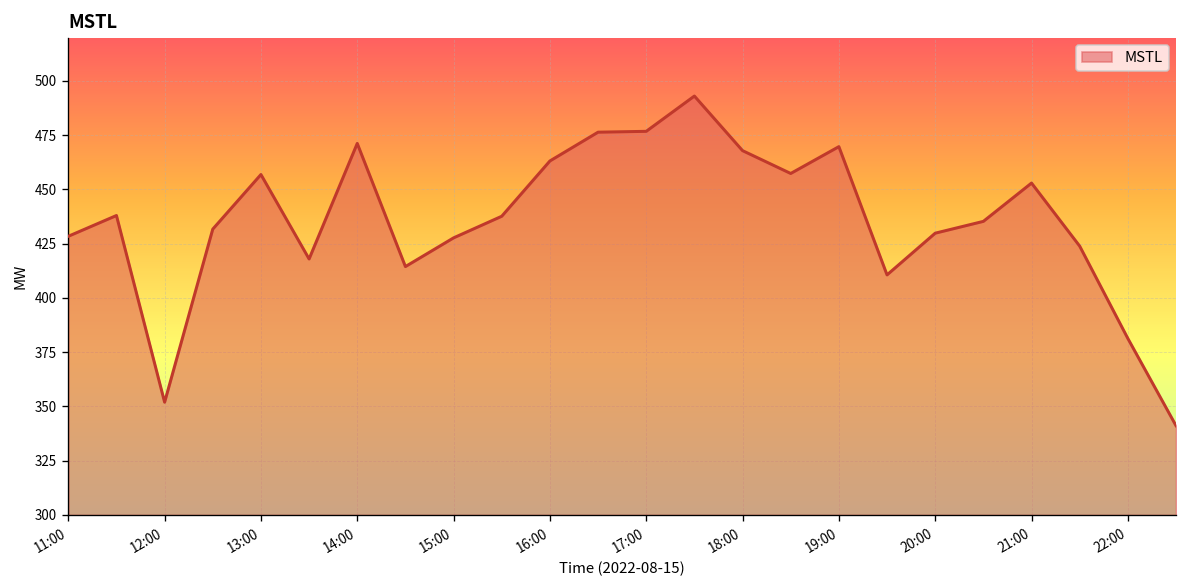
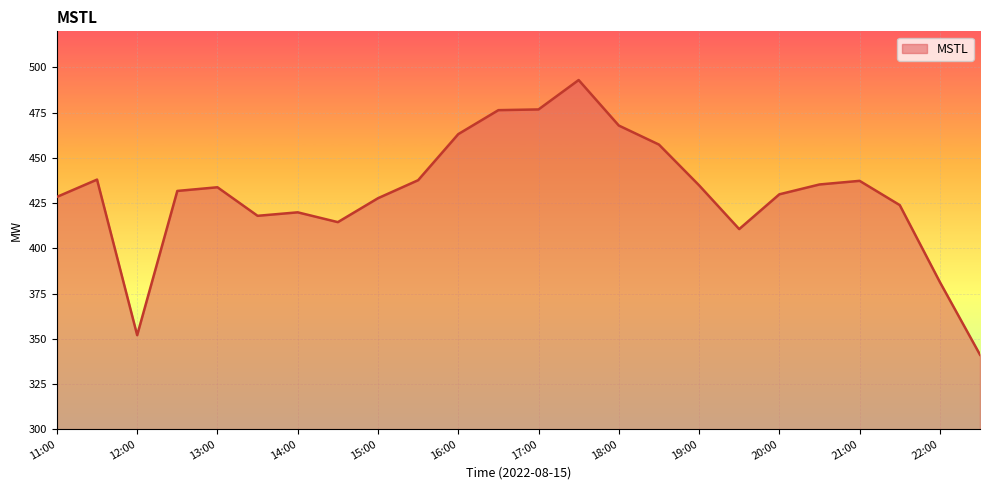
13:00: 457 -> 434
14:00: 471 -> 420
19:00: 470 -> 435
21:00: 453 -> 437
